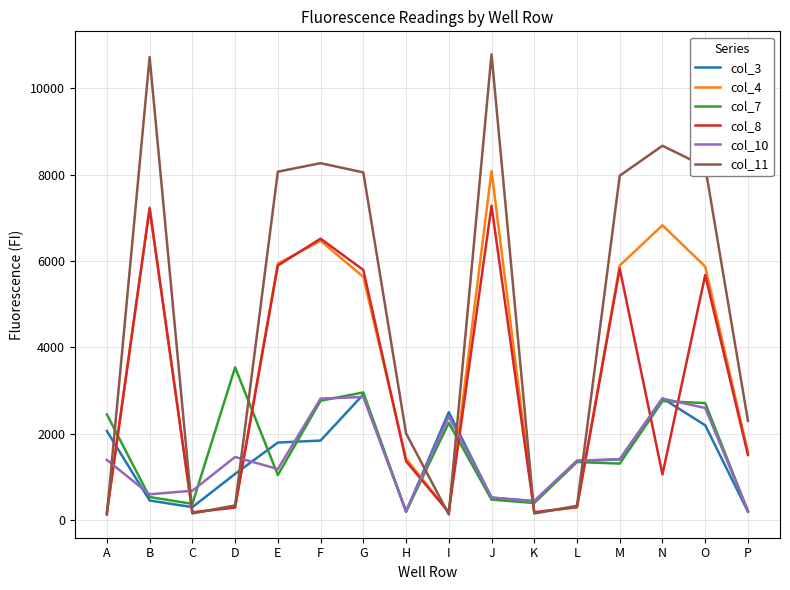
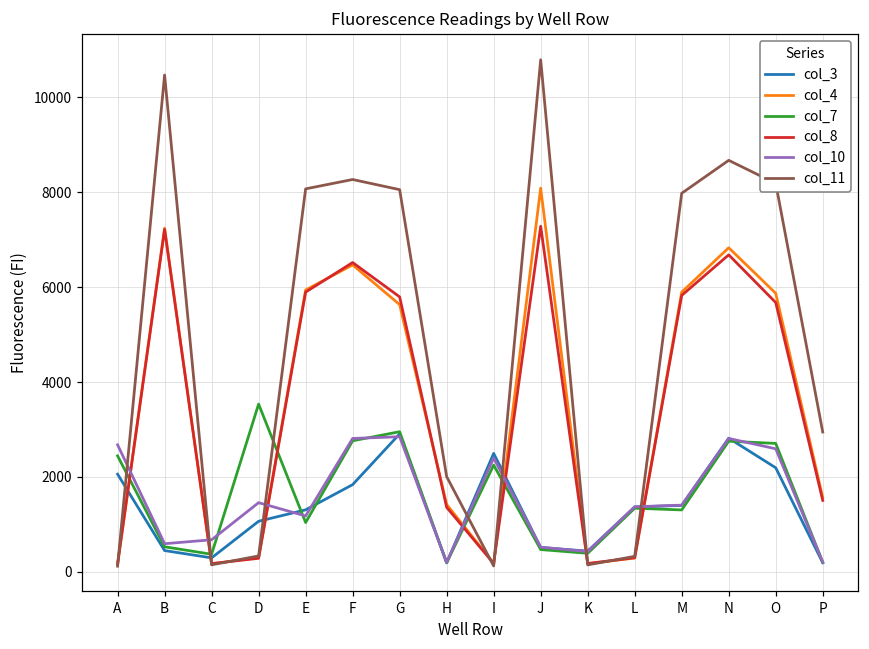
col_10, A: 1400 -> 2700
col_11, B: 10700 -> 10500
col_3, E: 1800 -> 1300
col_8, N: 1100 -> 6700
col_11, P: 2300 -> 2900
